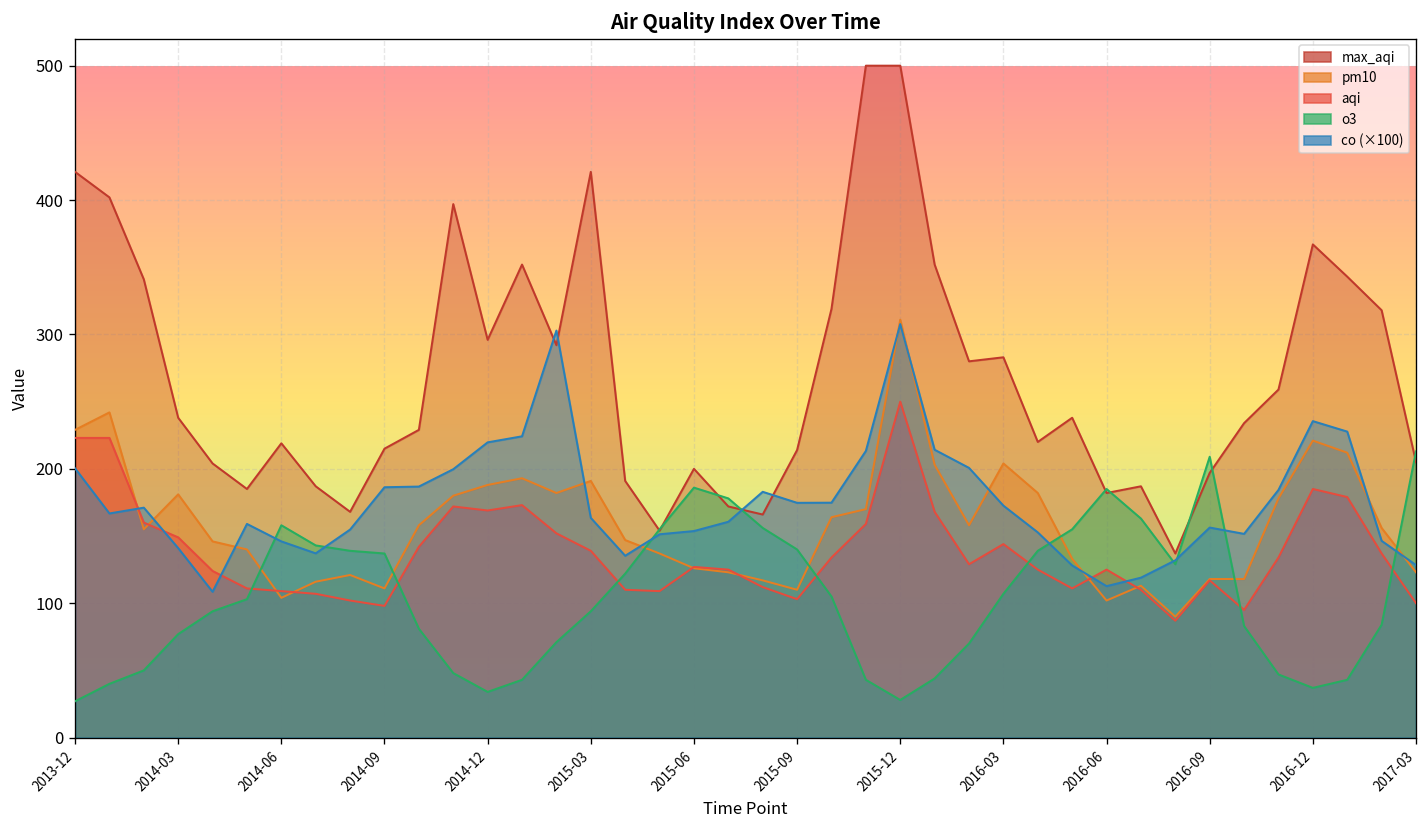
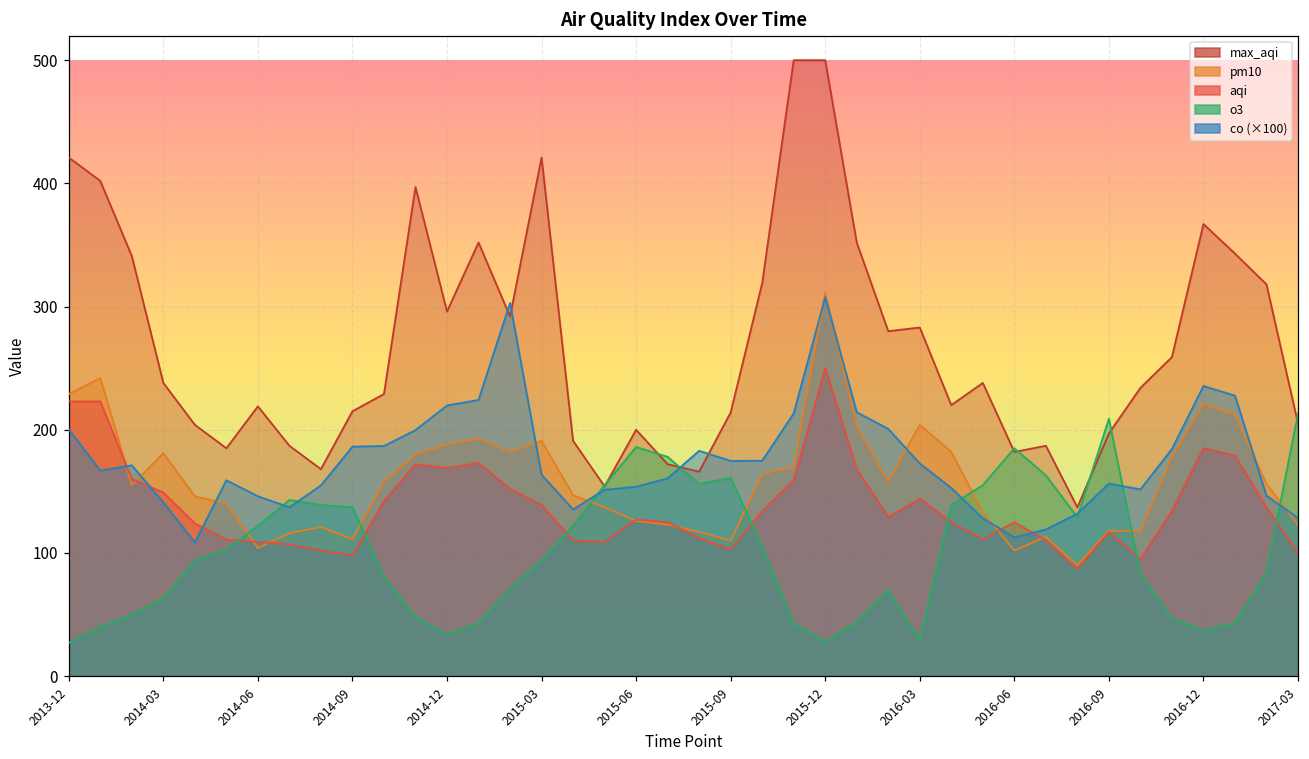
o3, 2014-03: 77 -> 63
o3, 2014-06: 158 -> 122
o3, 2015-09: 140 -> 161
o3, 2016-03: 107 -> 29
